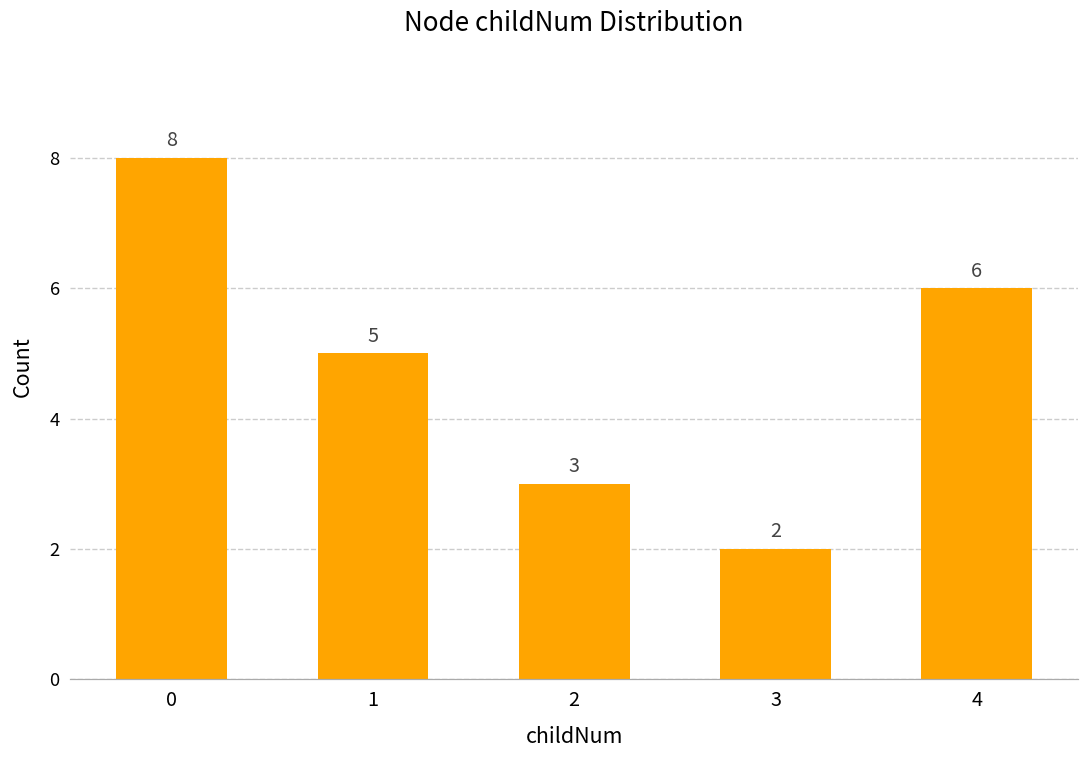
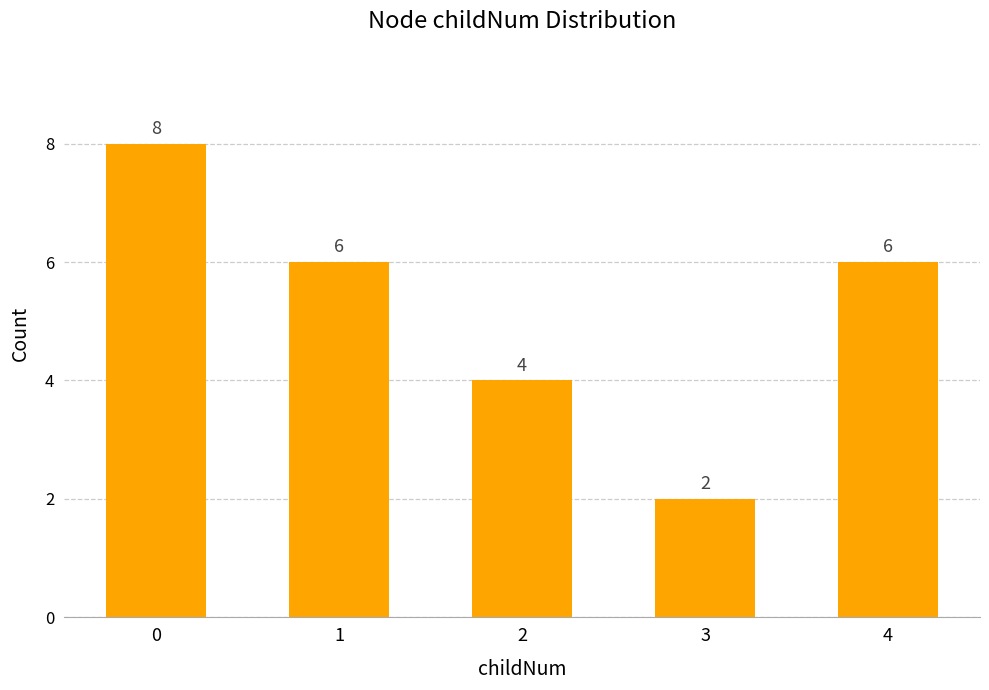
1: 5 -> 6
2: 3 -> 4
